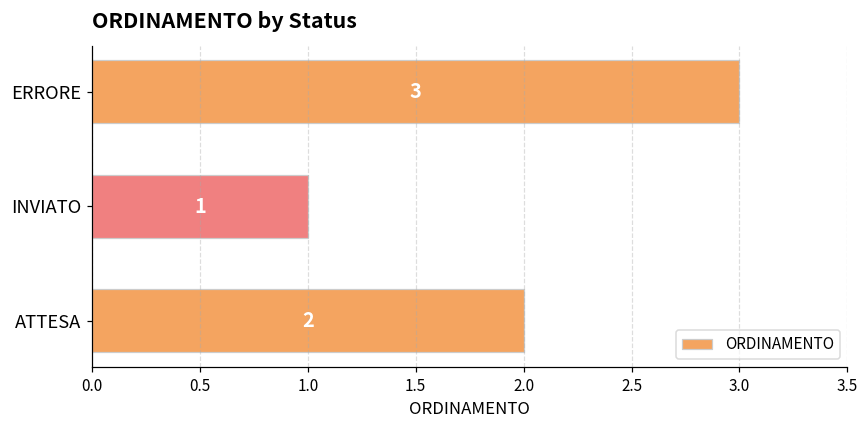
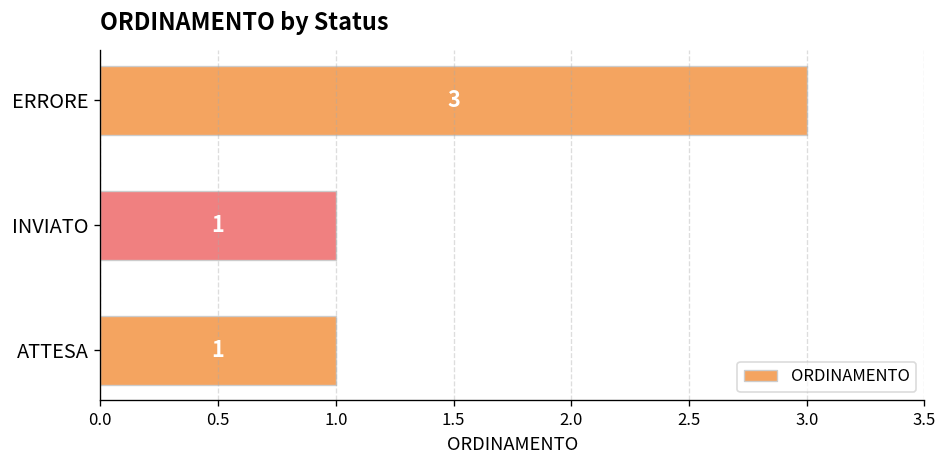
ATTESA: 2 -> 1
